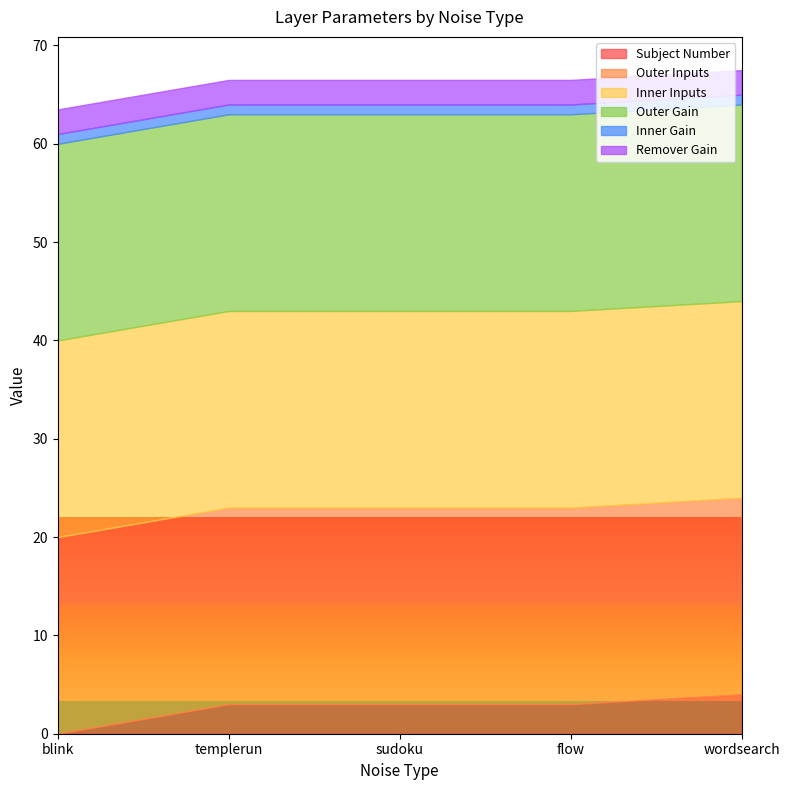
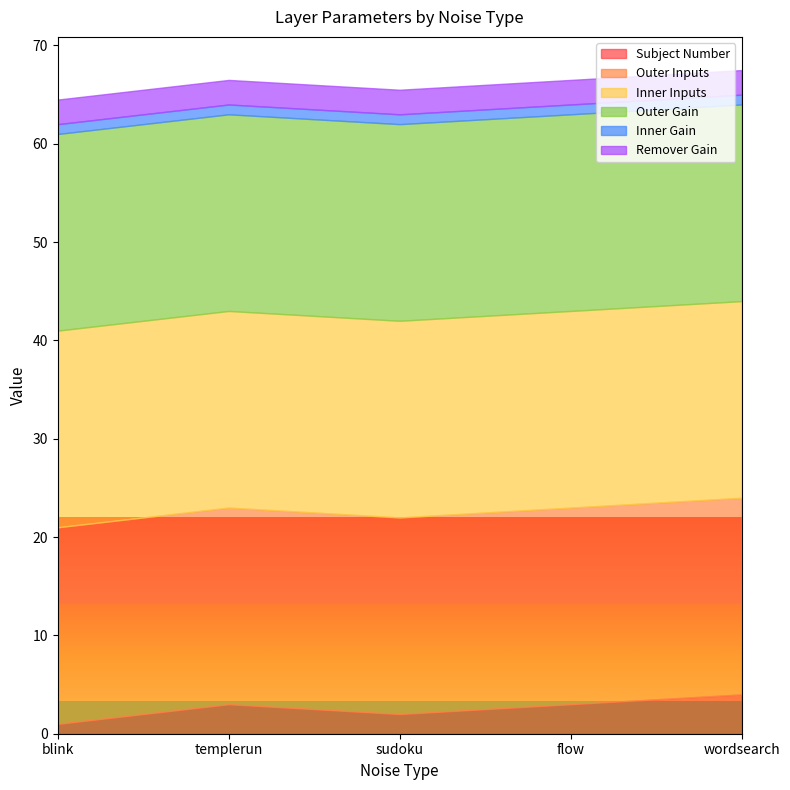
Subject Number, blink: 0 -> 1
Subject Number, sudoku: 3 -> 2
